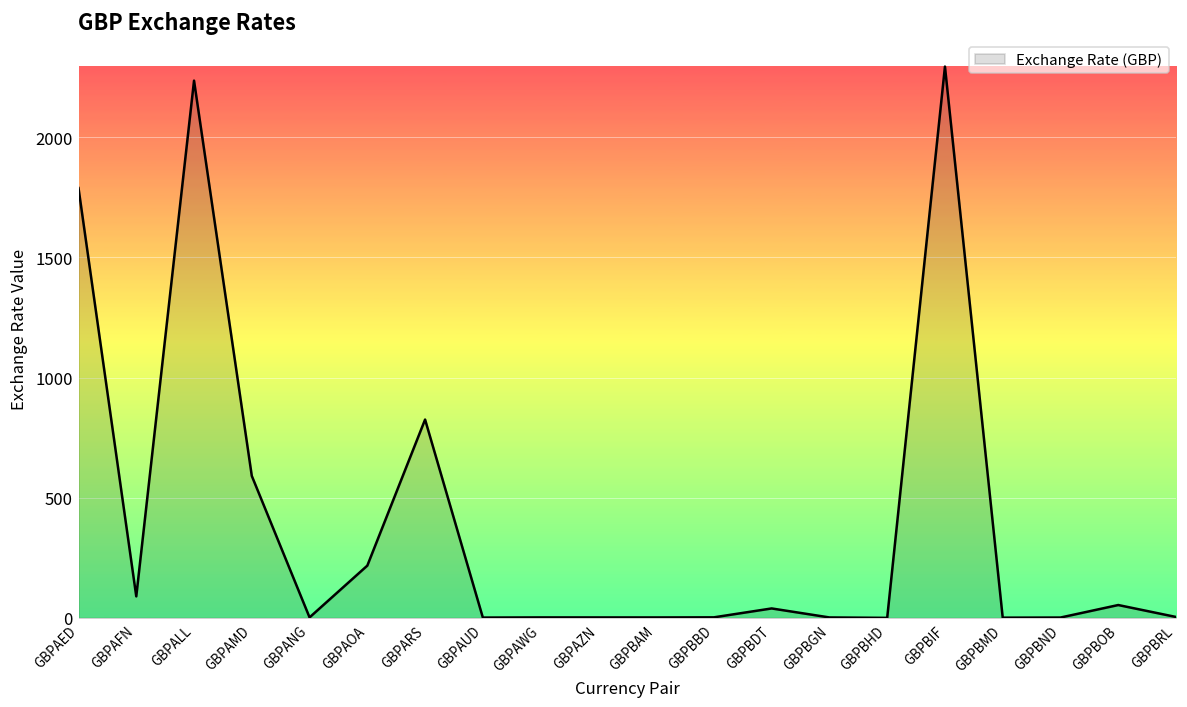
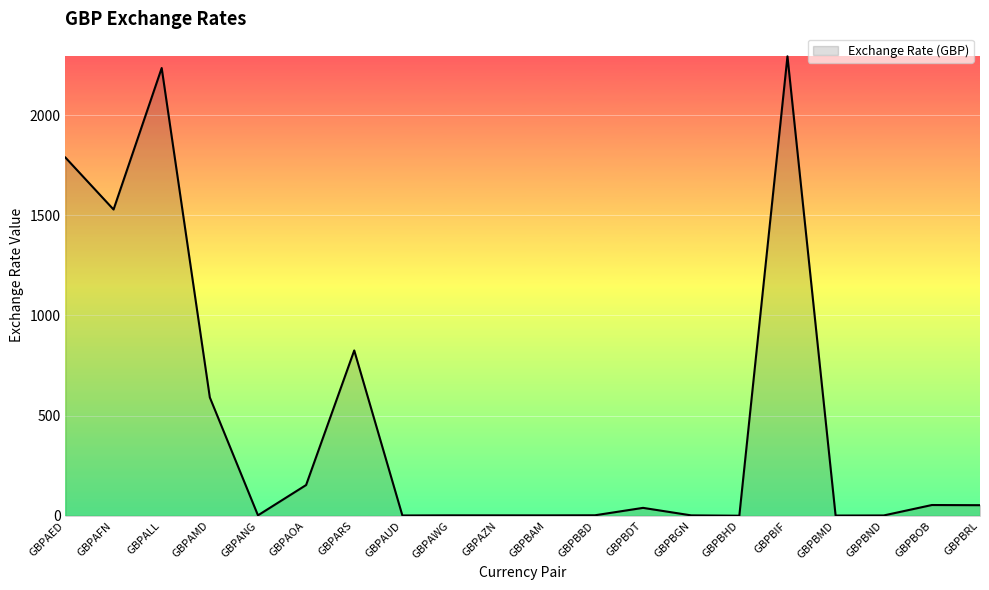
GBPAFN: 90 -> 1530
GBPAOA: 220 -> 150
GBPBRL: 0 -> 50
